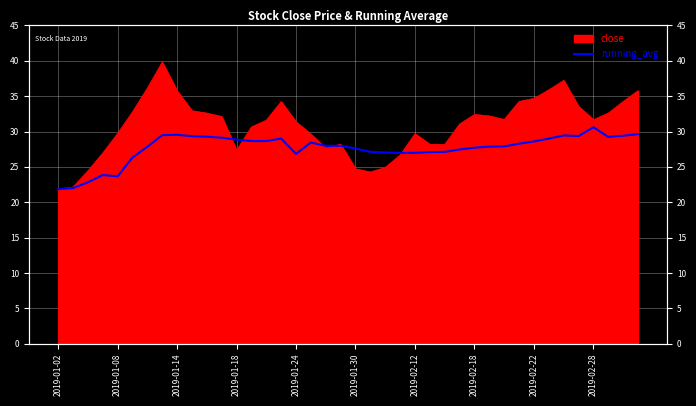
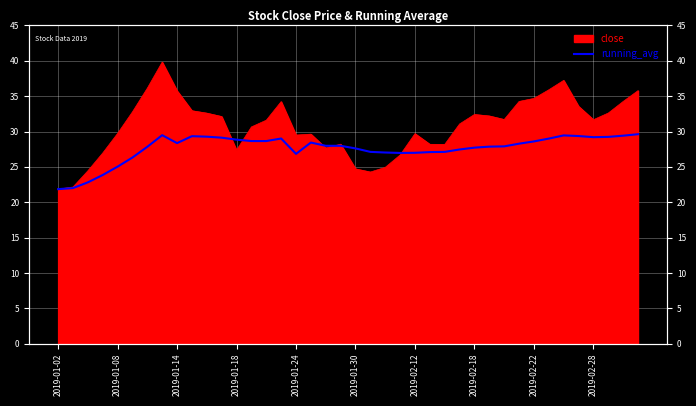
running_avg, 2019-01-08: 24 -> 25
running_avg, 2019-01-14: 30 -> 28
close, 2019-01-24: 31 -> 30
running_avg, 2019-02-28: 31 -> 29
